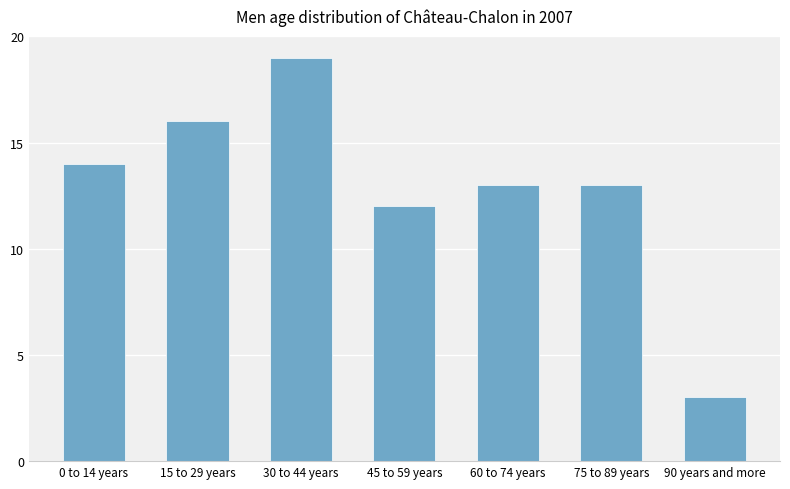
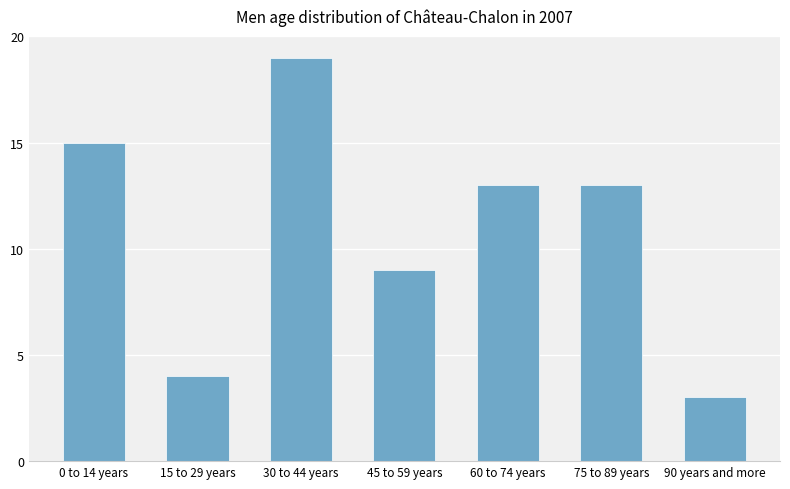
0 to 14 years: 14 -> 15
15 to 29 years: 16 -> 4
45 to 59 years: 12 -> 9
